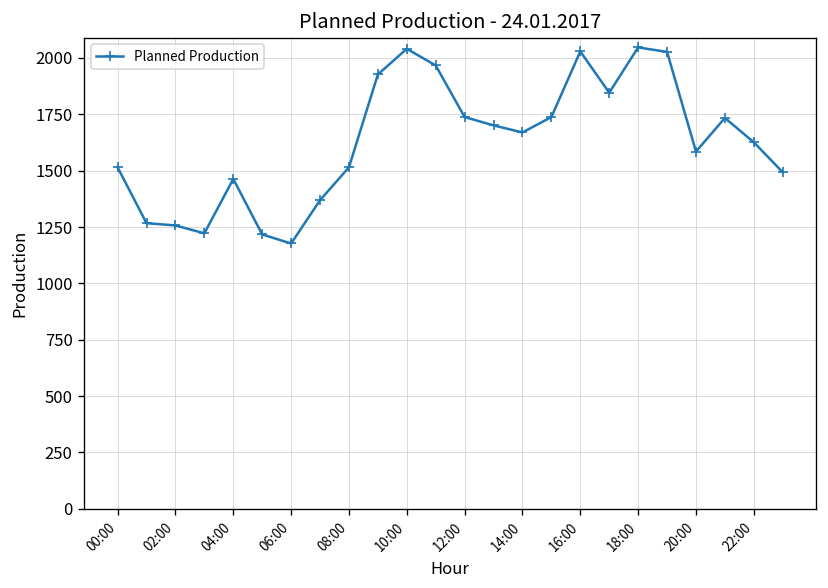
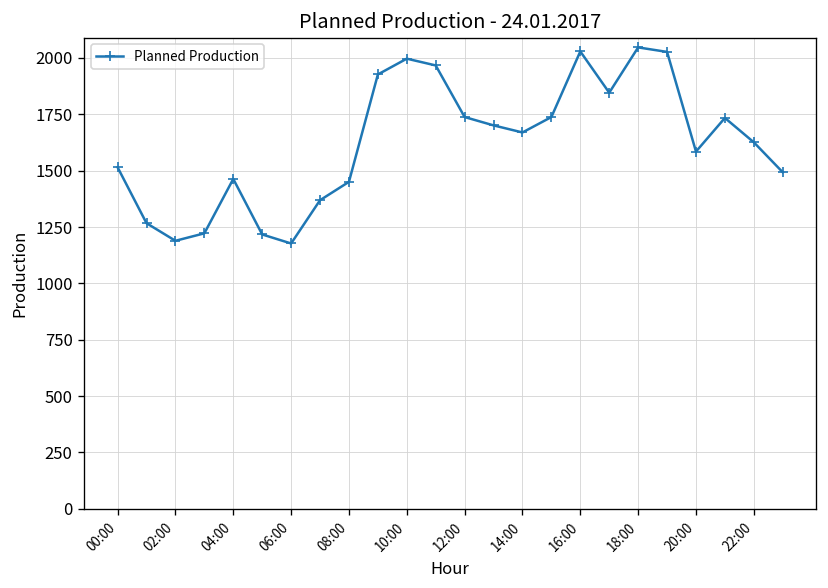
02:00: 1260 -> 1190
08:00: 1520 -> 1450
10:00: 2040 -> 2000
